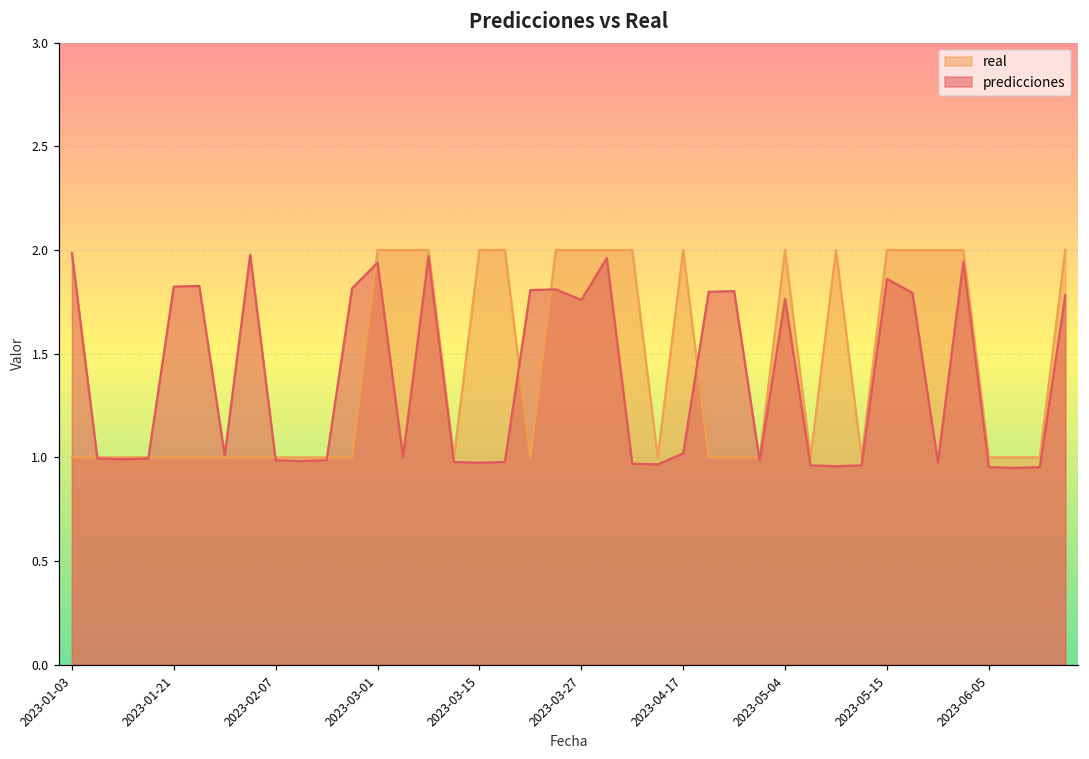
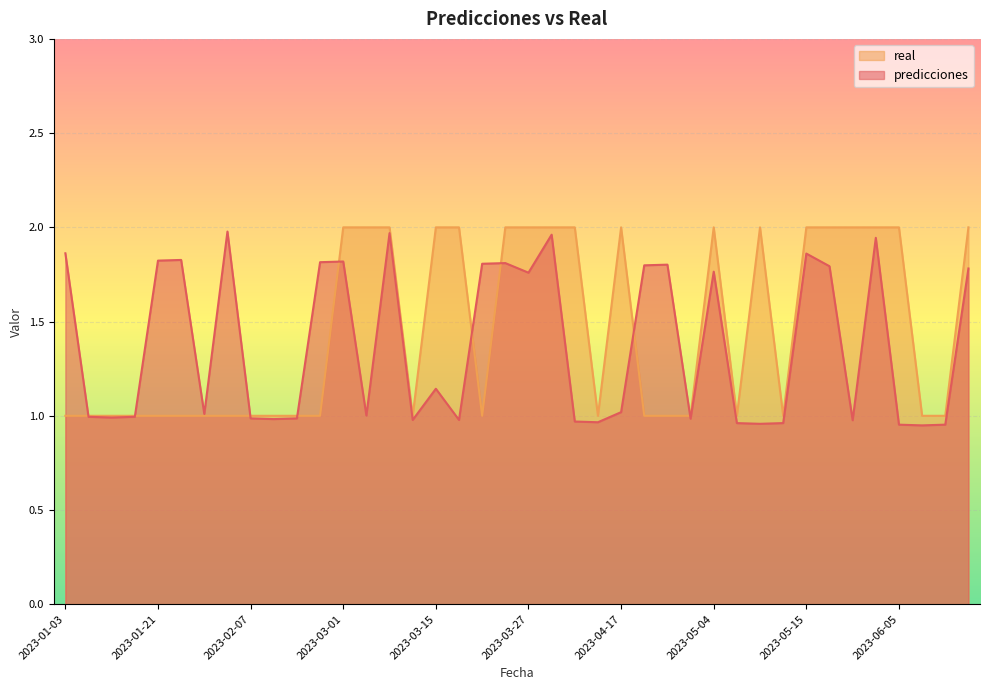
predicciones, 2023-01-03: 1.99 -> 1.86
predicciones, 2023-03-01: 1.94 -> 1.82
predicciones, 2023-03-15: 0.97 -> 1.14
real, 2023-06-05: 1 -> 2
